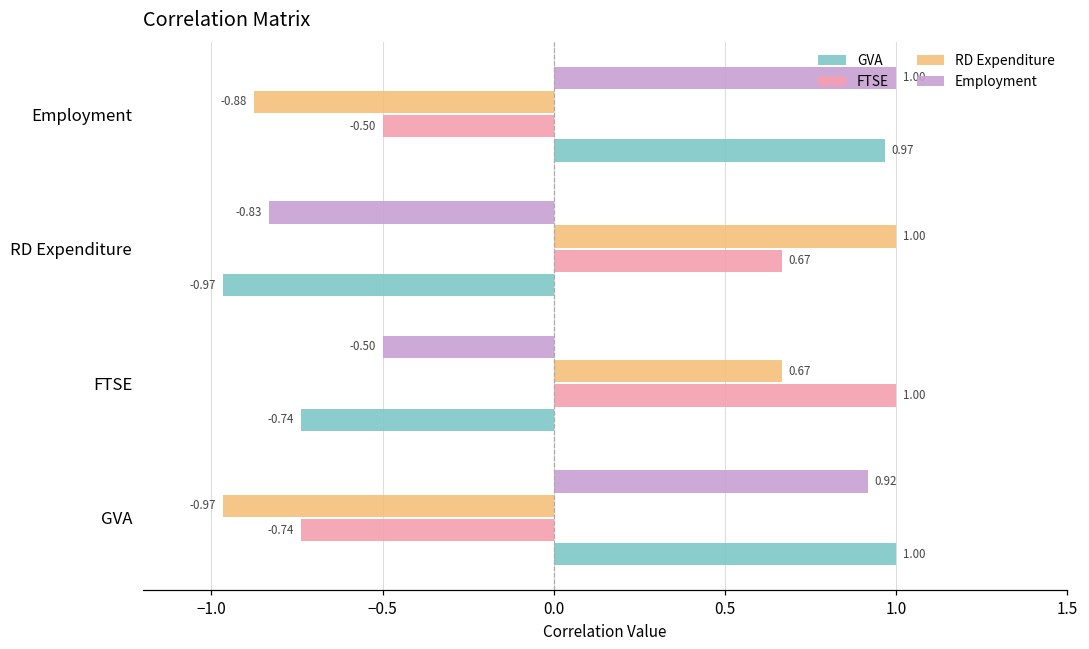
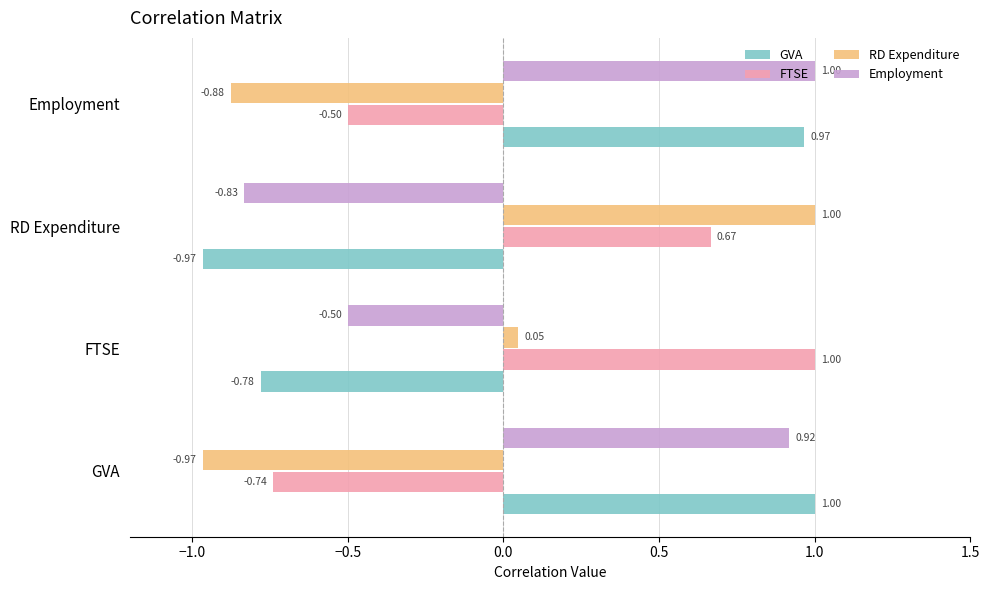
RD Expenditure, FTSE: 0.67 -> 0.05
GVA, FTSE: -0.74 -> -0.78
